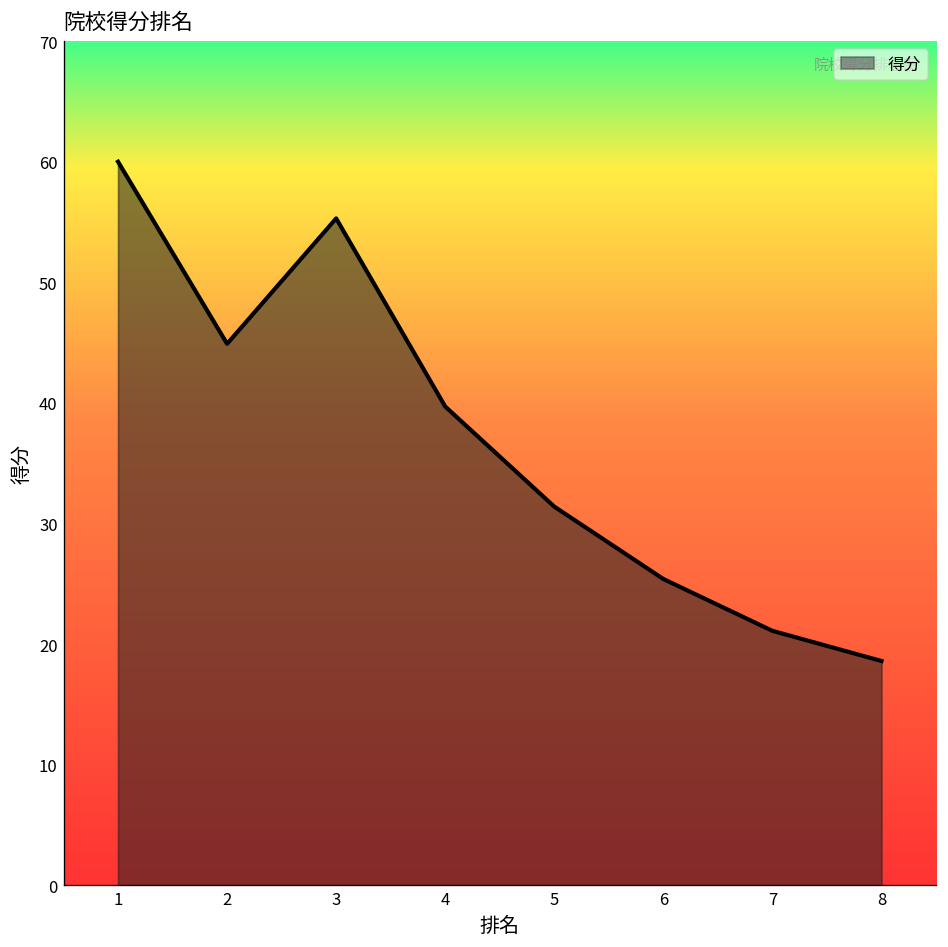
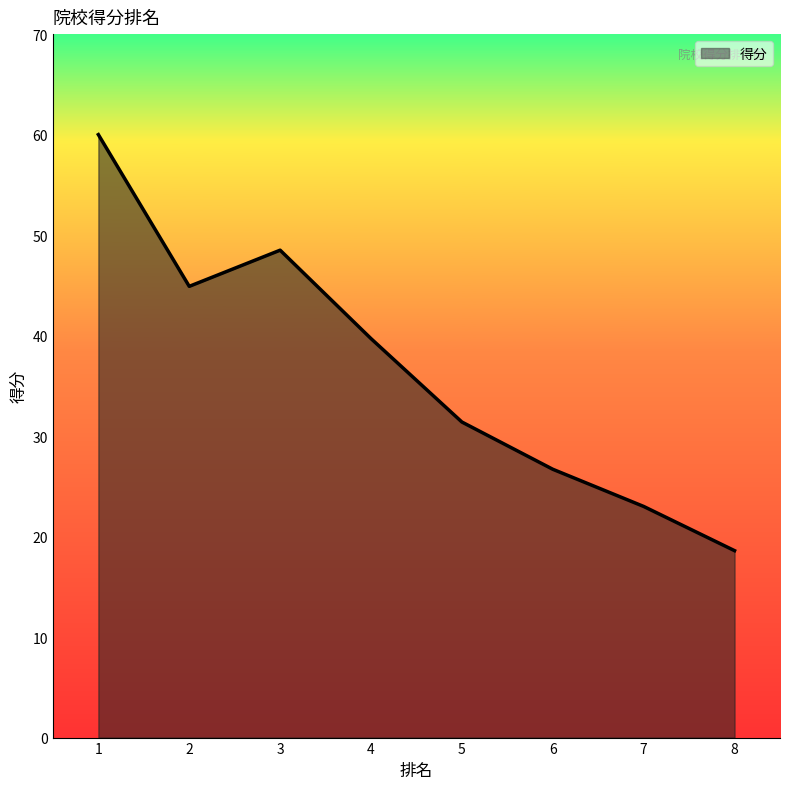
3: 55.3 -> 48.5
6: 25.4 -> 26.7
7: 21.1 -> 23.0
